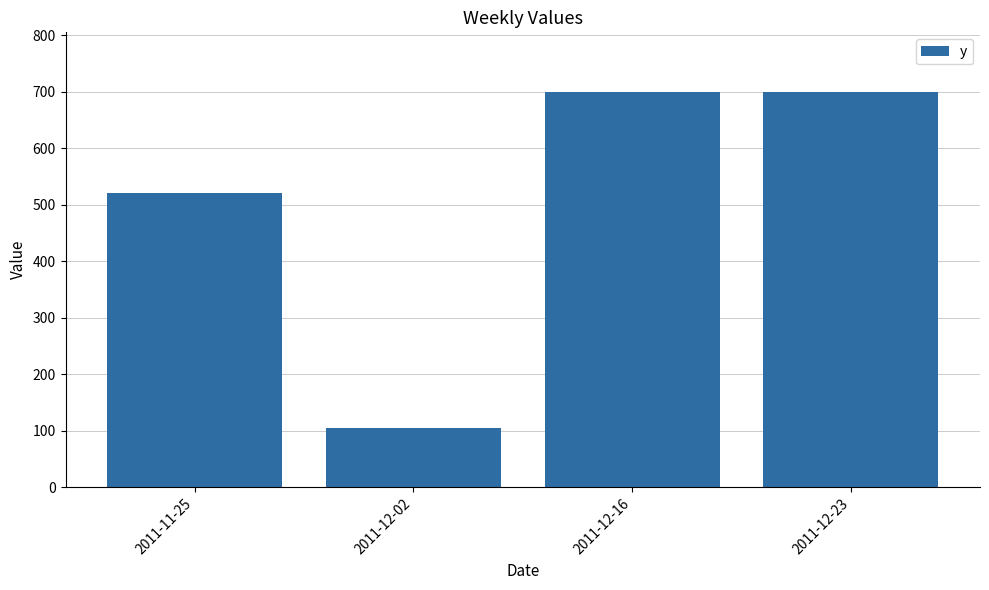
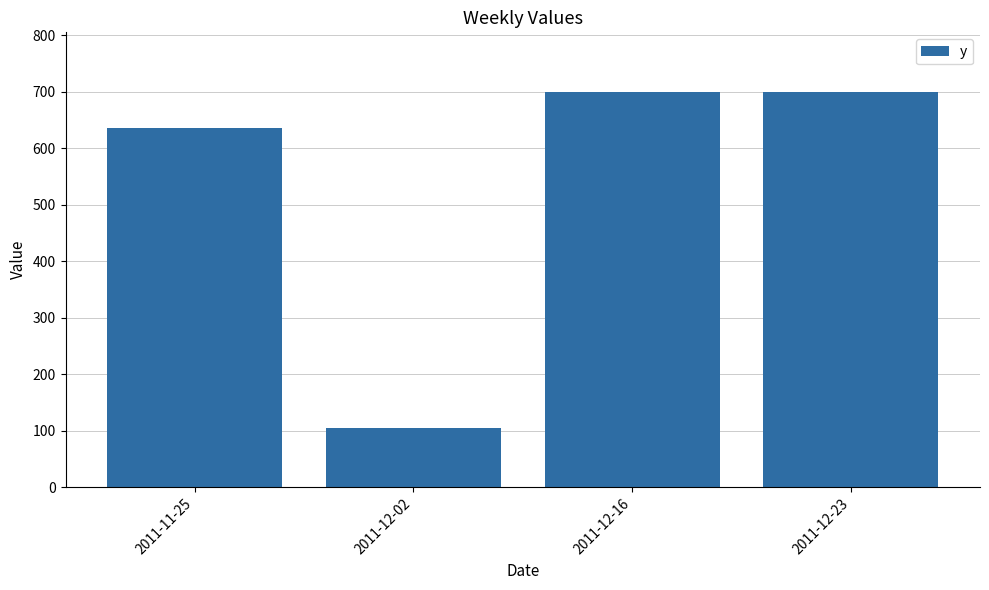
2011-11-25: 520 -> 640
